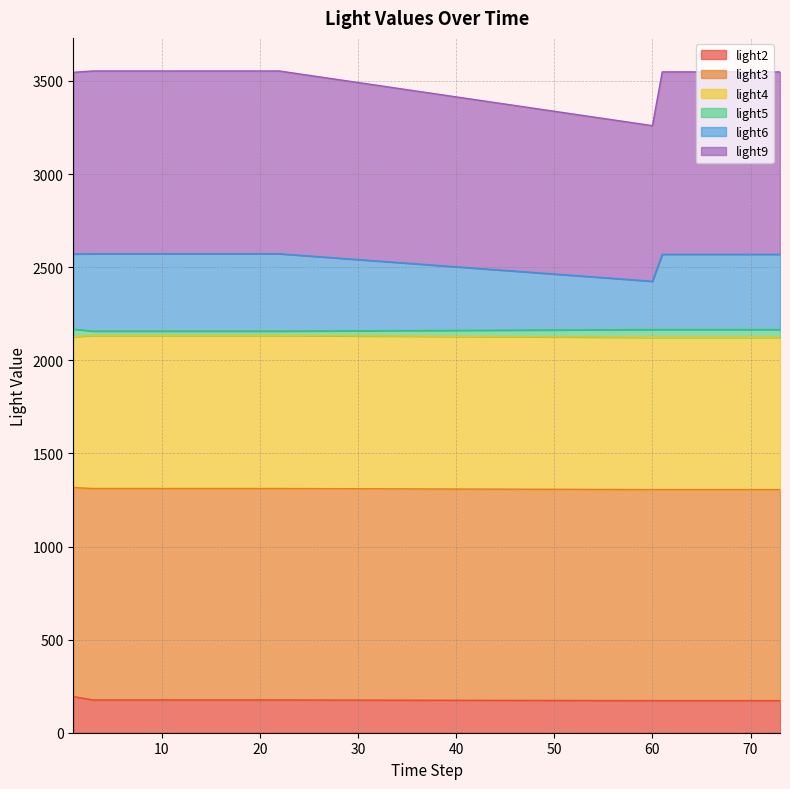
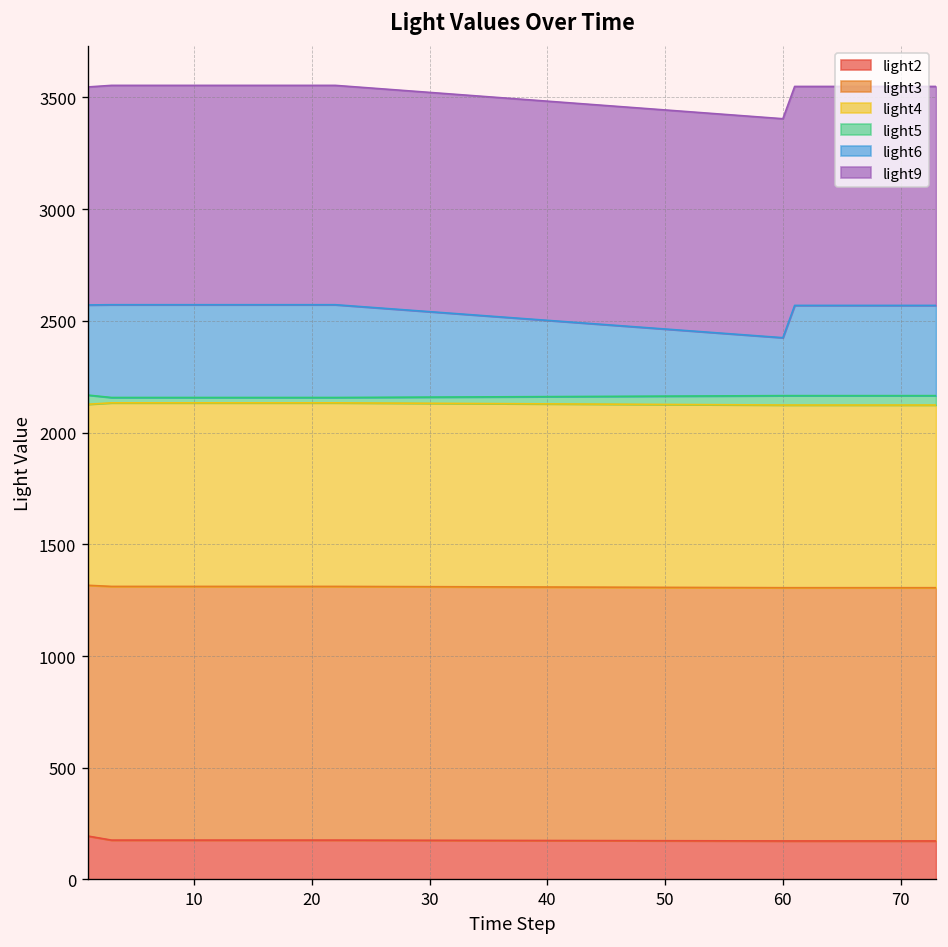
light9, 60: 840 -> 980
